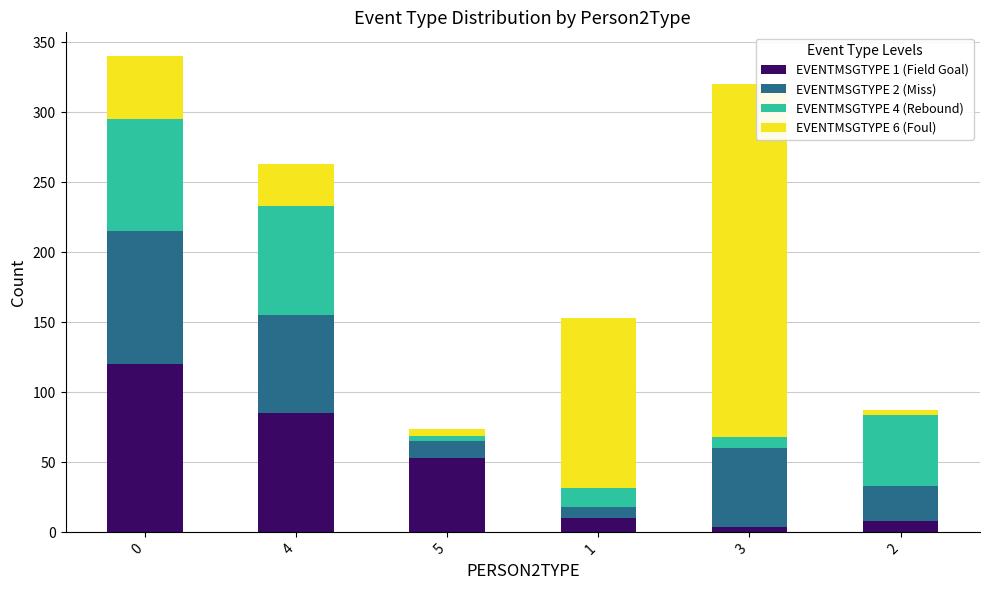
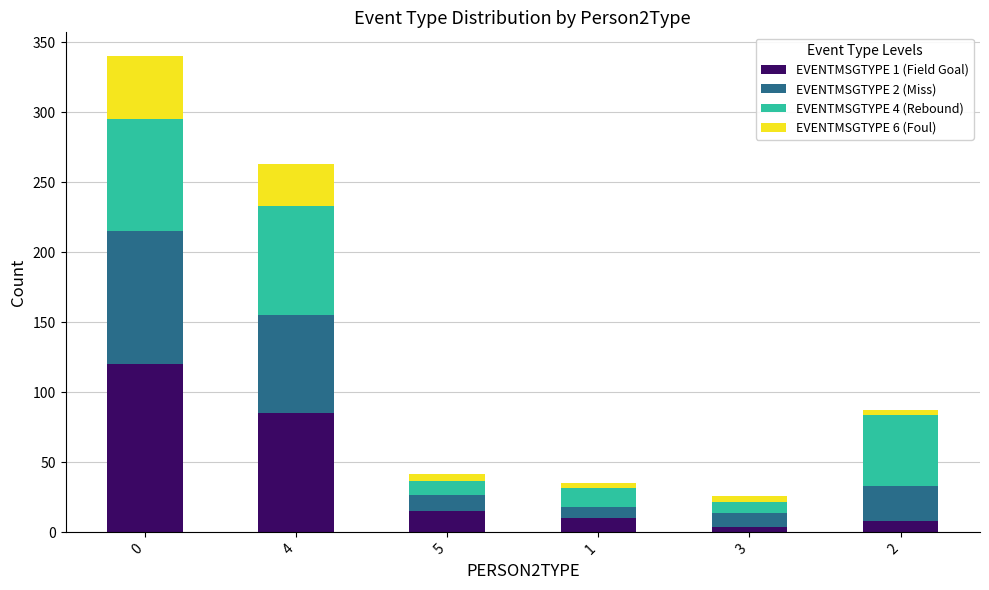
EVENTMSGTYPE 1 (Field Goal), 5: 53 -> 15
EVENTMSGTYPE 4 (Rebound), 5: 4 -> 10
EVENTMSGTYPE 6 (Foul), 1: 121 -> 3
EVENTMSGTYPE 2 (Miss), 3: 56 -> 10
EVENTMSGTYPE 6 (Foul), 3: 252 -> 4
